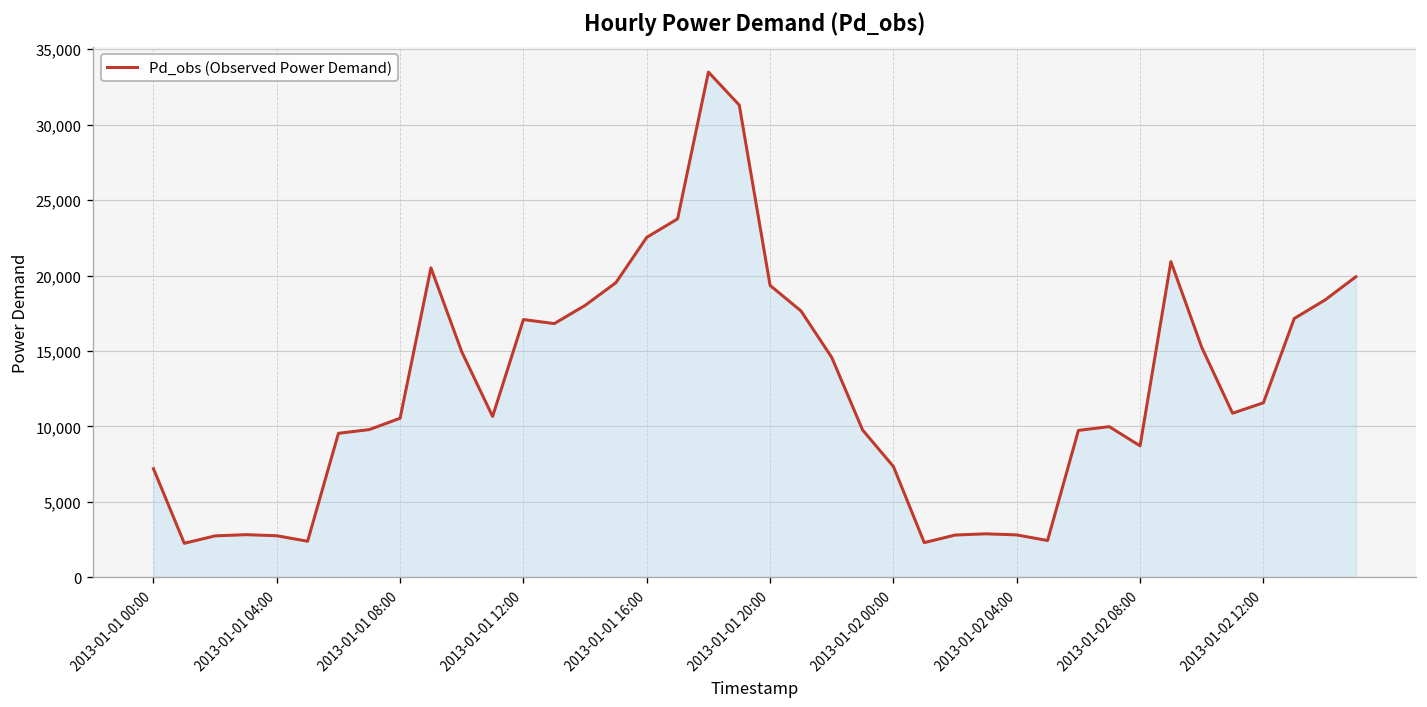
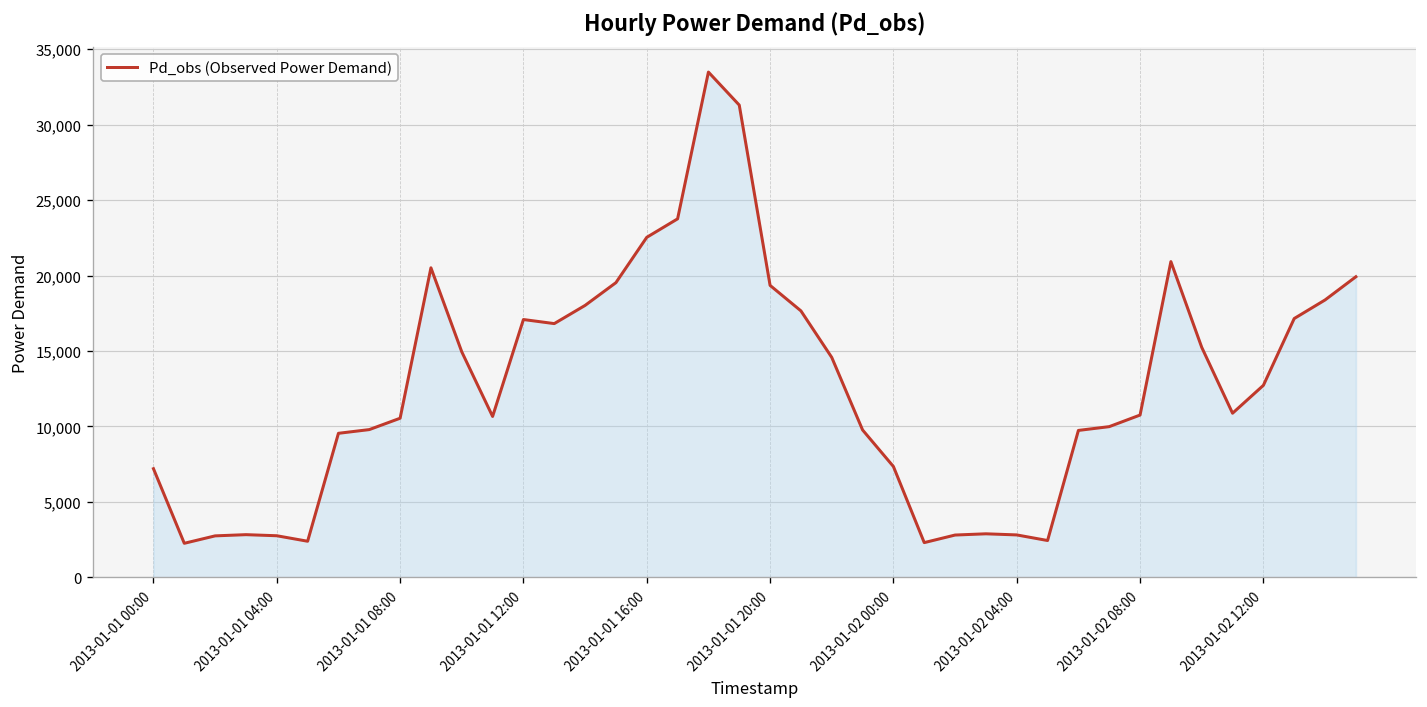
2013-01-02 08:00: 8,700 -> 10,800
2013-01-02 12:00: 11,600 -> 12,700
